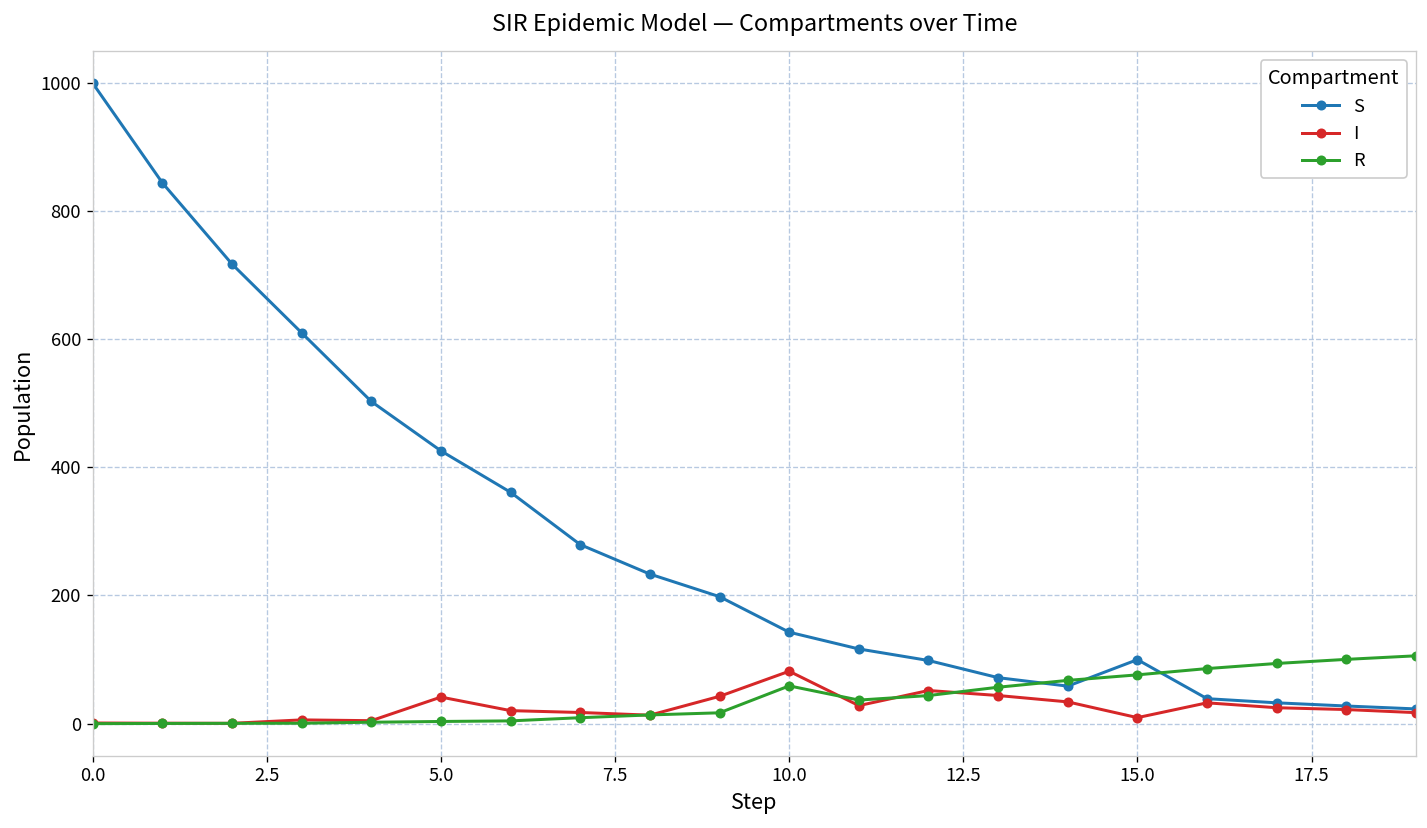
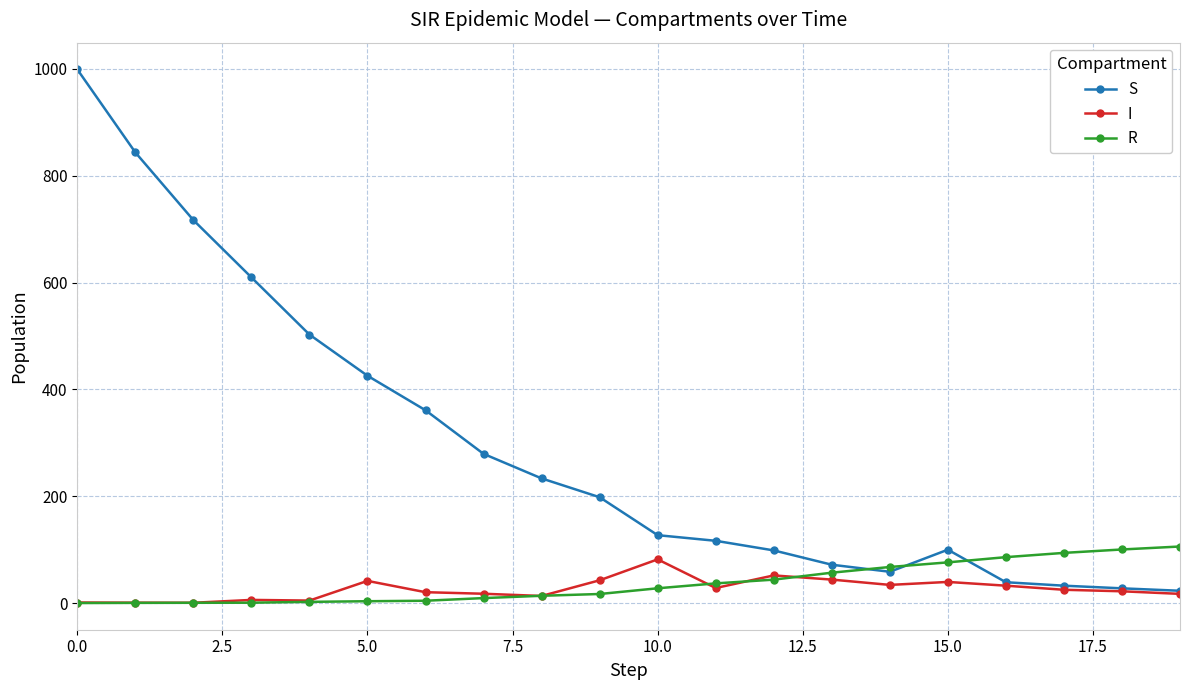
S, 10.0: 140 -> 130
R, 10.0: 60 -> 30
I, 15.0: 10 -> 40
